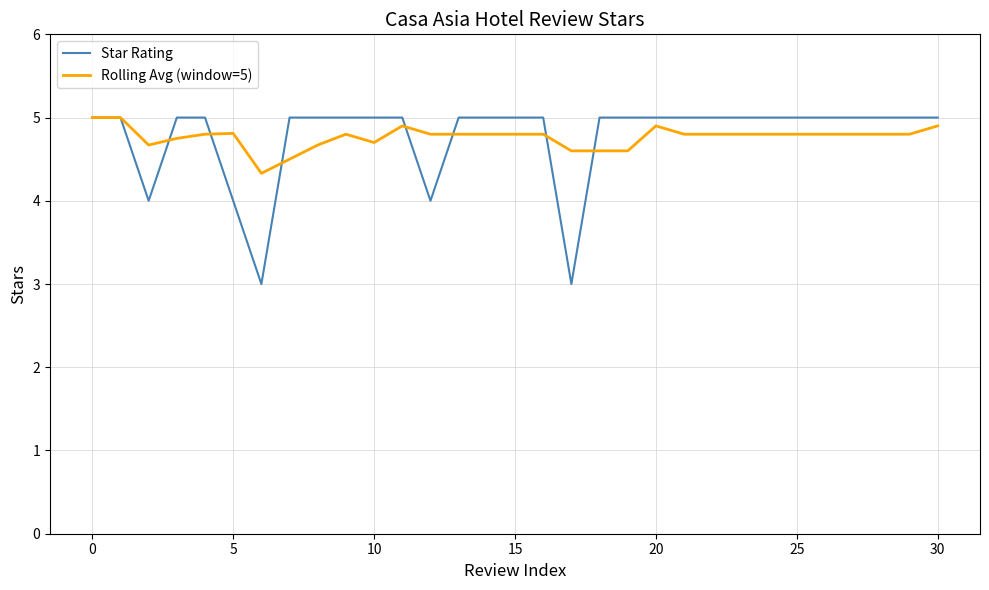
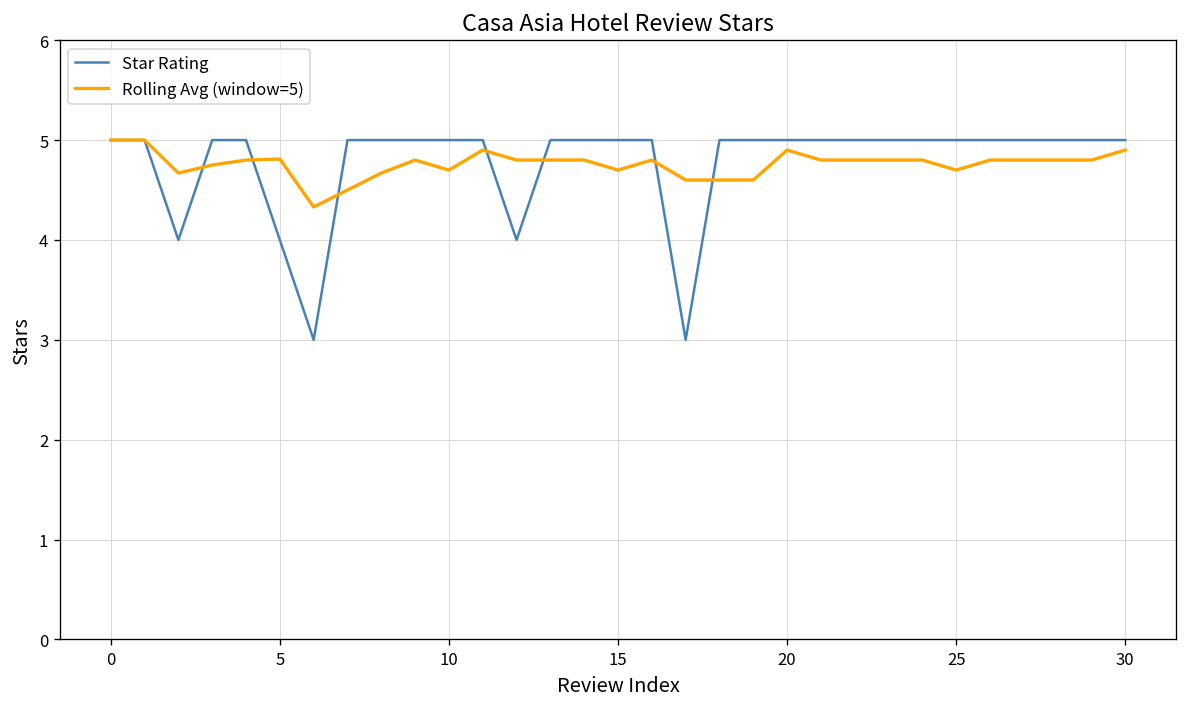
Rolling Avg (window=5), 15: 4.8 -> 4.7
Rolling Avg (window=5), 25: 4.8 -> 4.7
